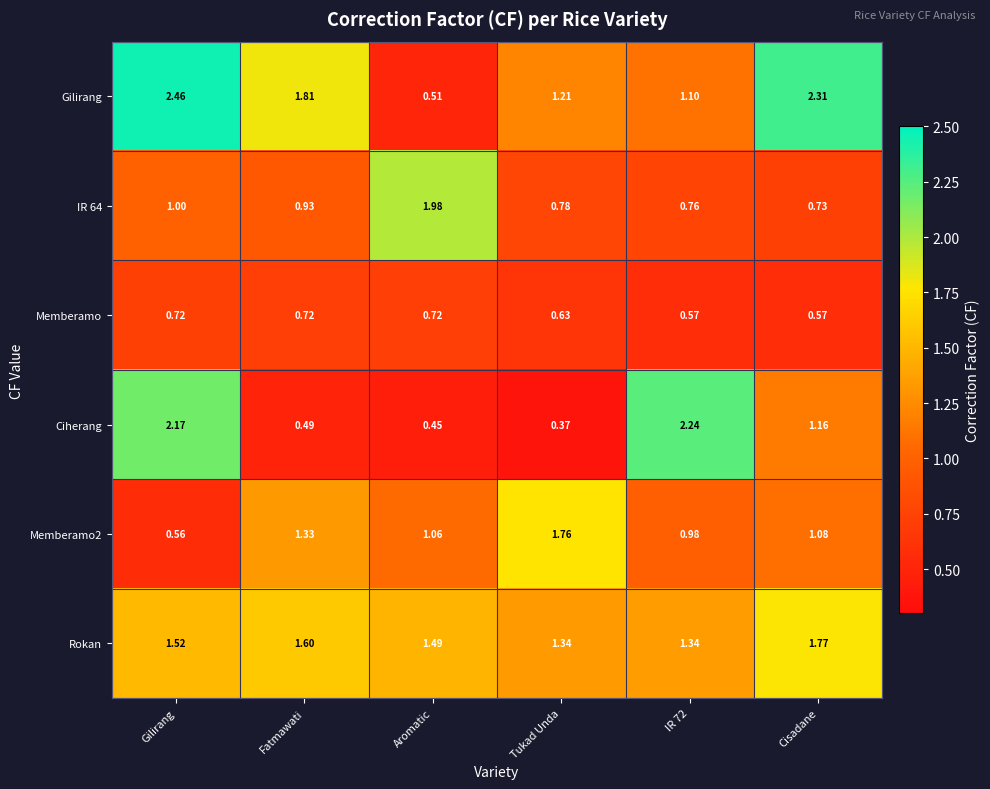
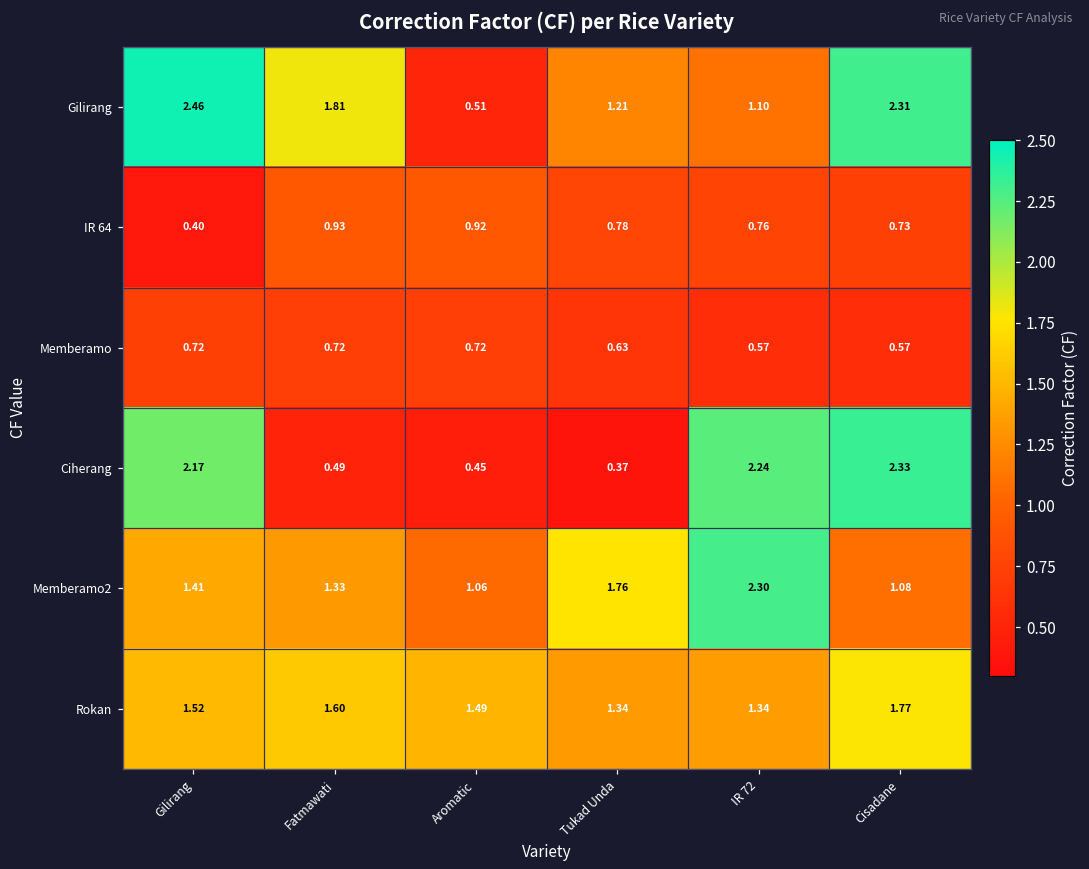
IR 64, Gilirang: 1.00 -> 0.40
IR 64, Aromatic: 1.98 -> 0.92
Ciherang, Cisadane: 1.16 -> 2.33
Memberamo2, Gilirang: 0.56 -> 1.41
Memberamo2, IR 72: 0.98 -> 2.30
